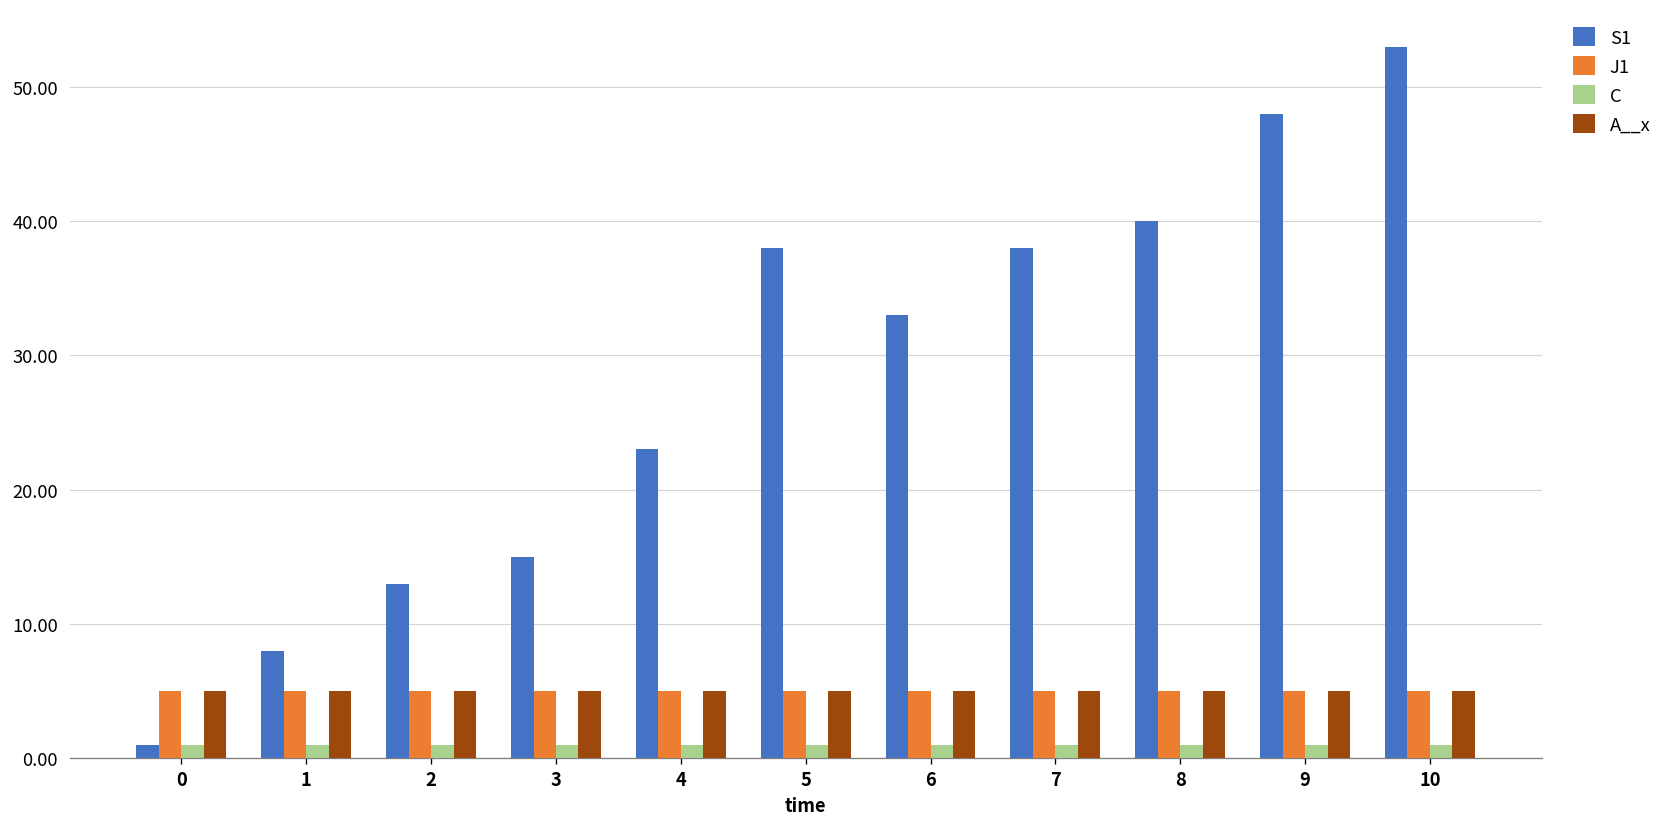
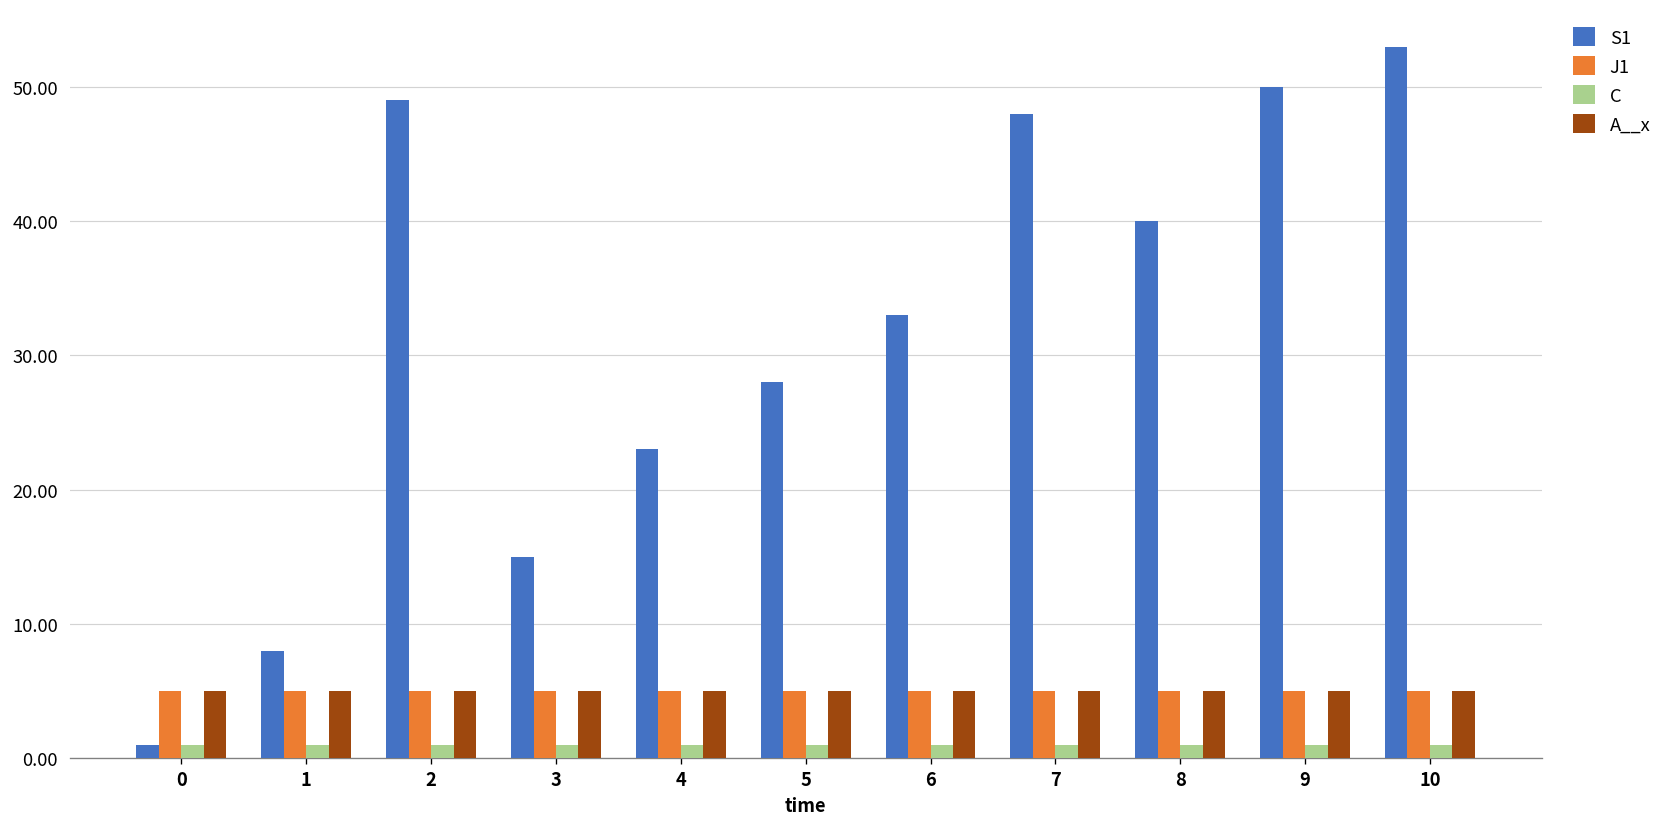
S1, 2: 13 -> 49
S1, 5: 38 -> 28
S1, 7: 38 -> 48
S1, 9: 48 -> 50
